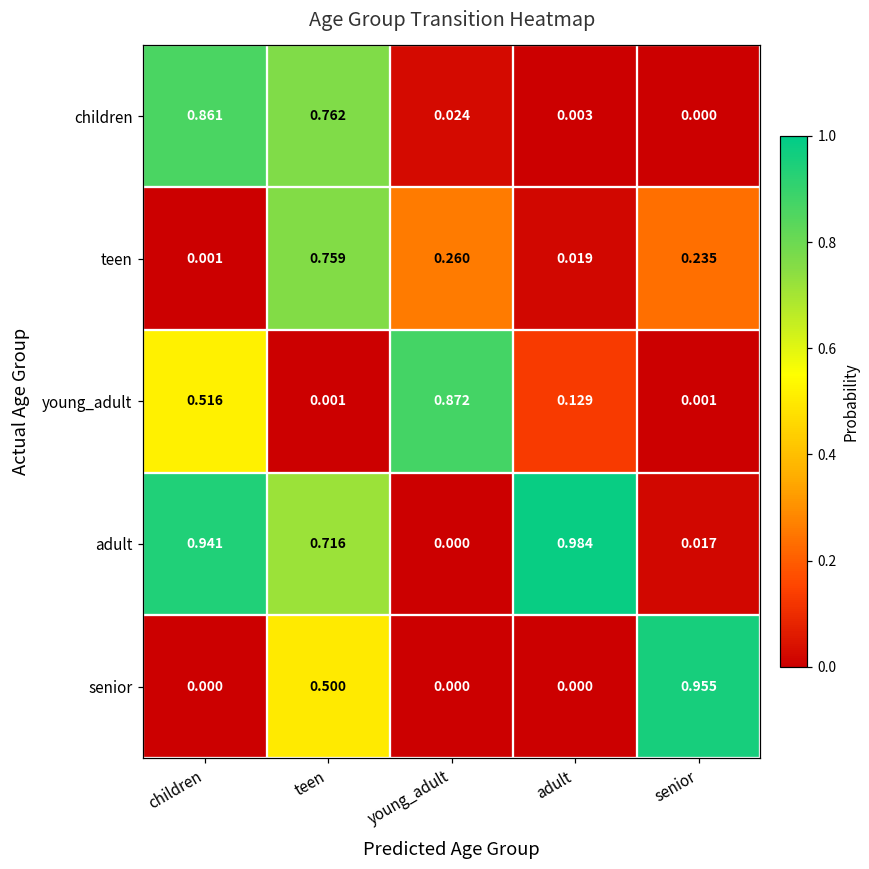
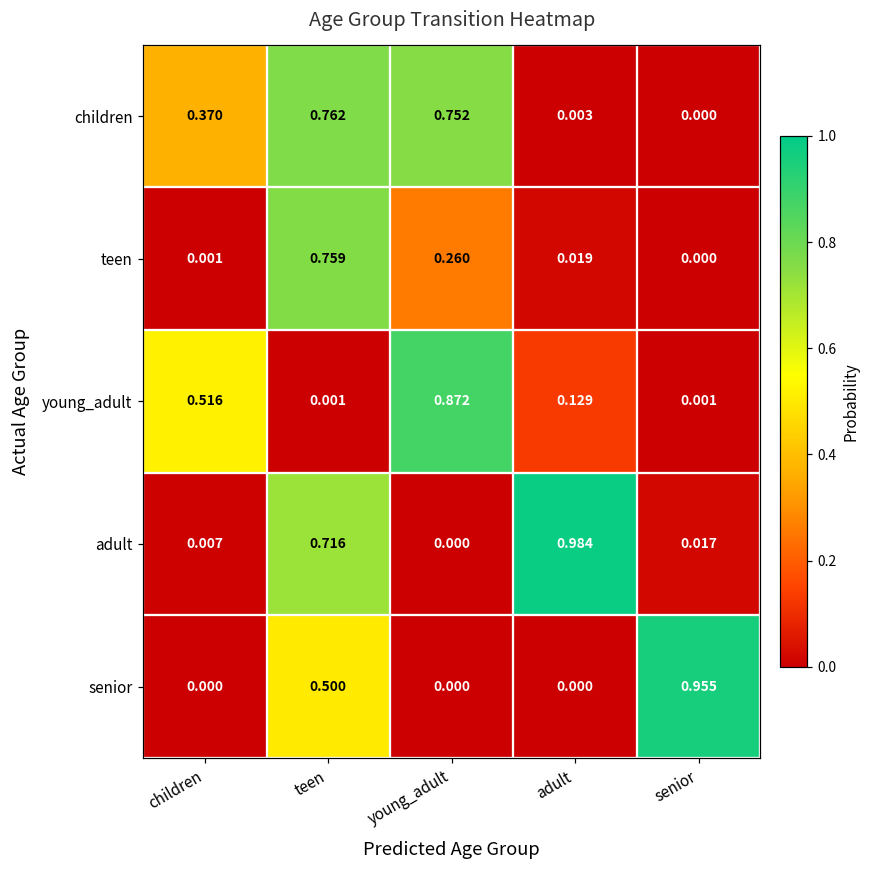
children, children: 0.861 -> 0.370
children, young_adult: 0.024 -> 0.752
teen, senior: 0.235 -> 0.000
adult, children: 0.941 -> 0.007
